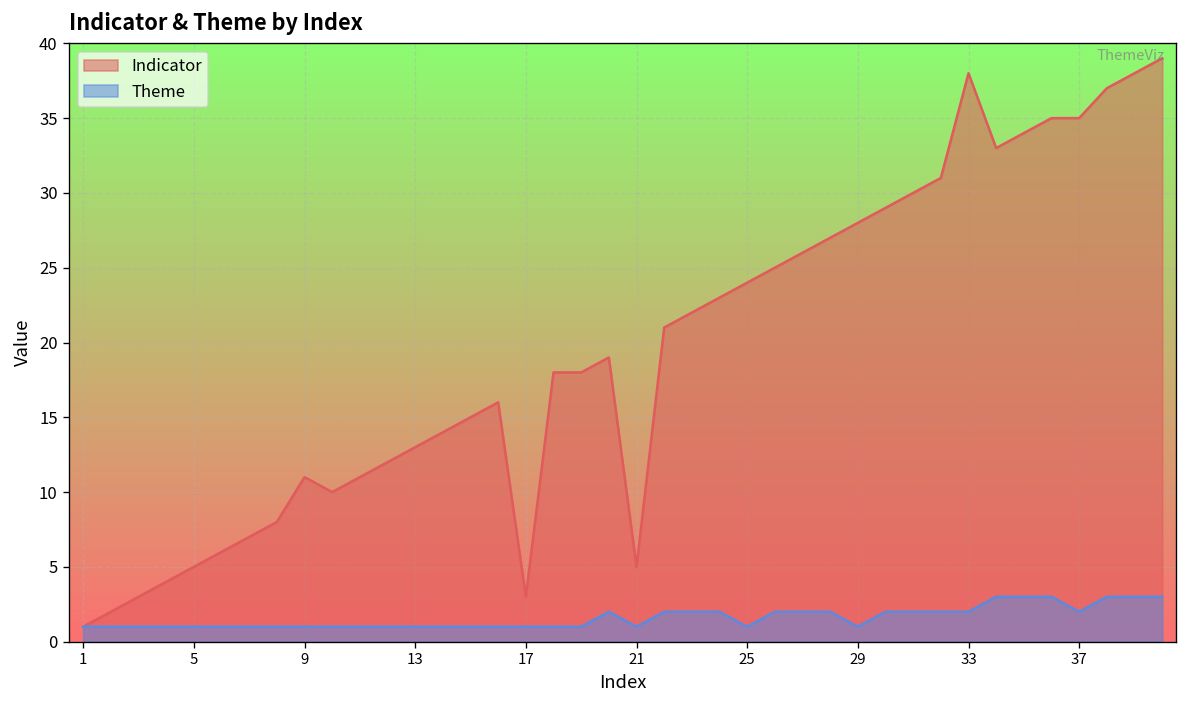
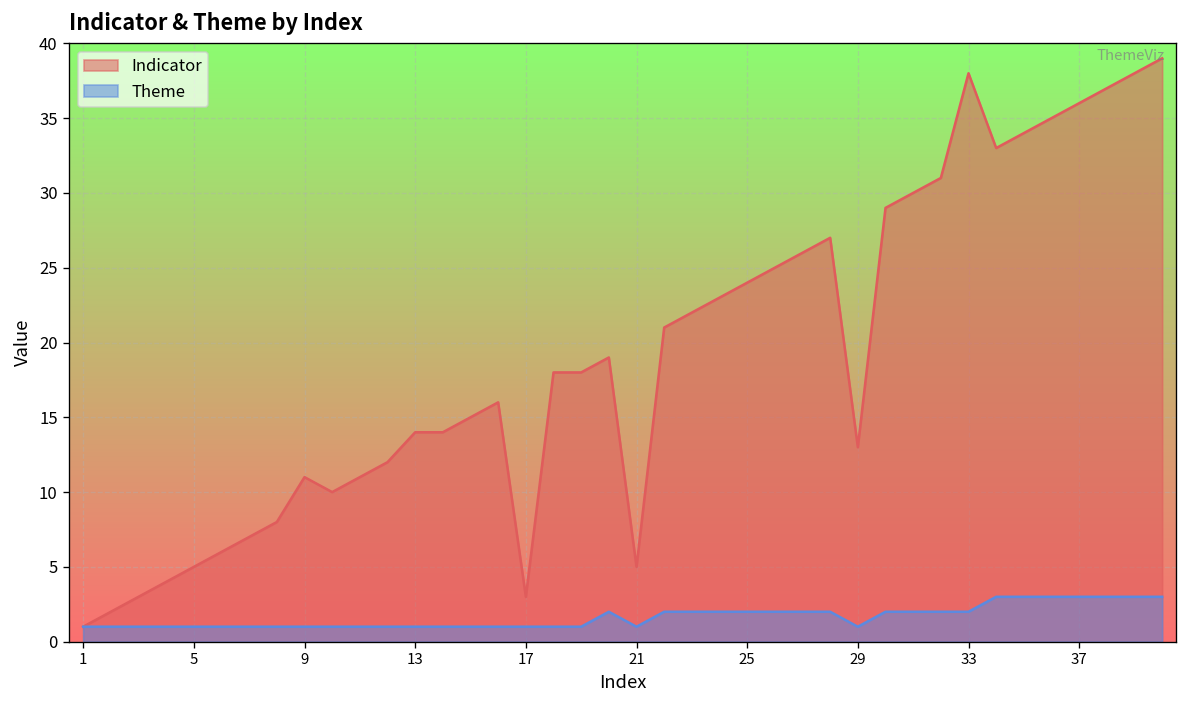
Indicator, 13: 13 -> 14
Theme, 25: 1 -> 2
Indicator, 29: 28 -> 13
Indicator, 37: 35 -> 36
Theme, 37: 2 -> 3
